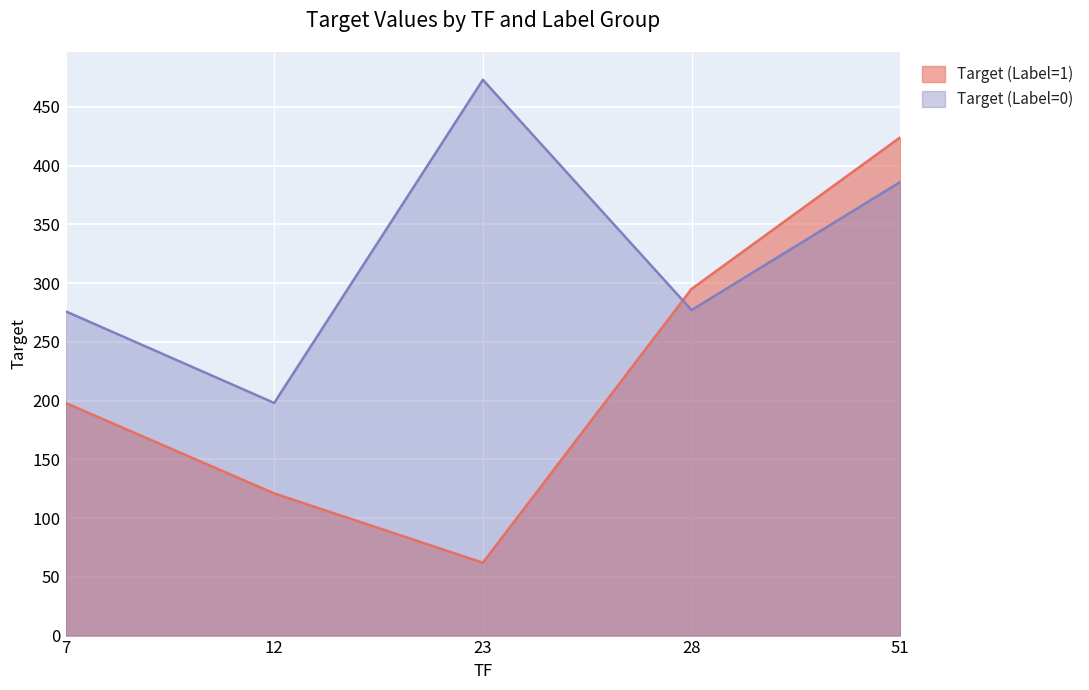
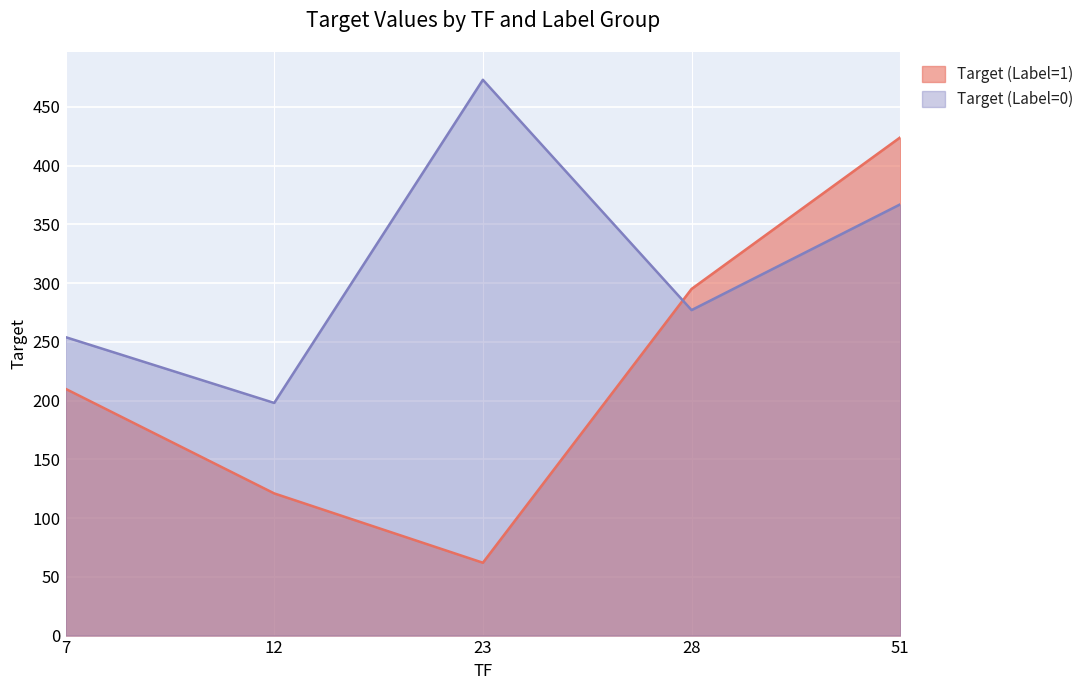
Target (Label=1), 7: 198 -> 210
Target (Label=0), 7: 276 -> 254
Target (Label=0), 51: 386 -> 367
